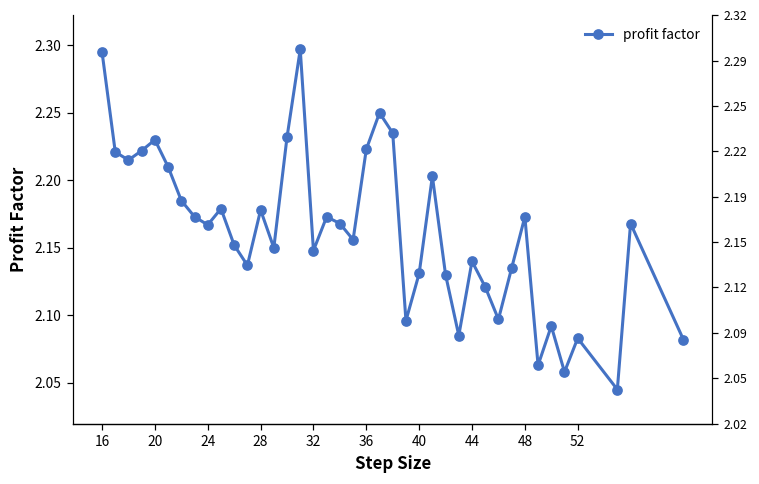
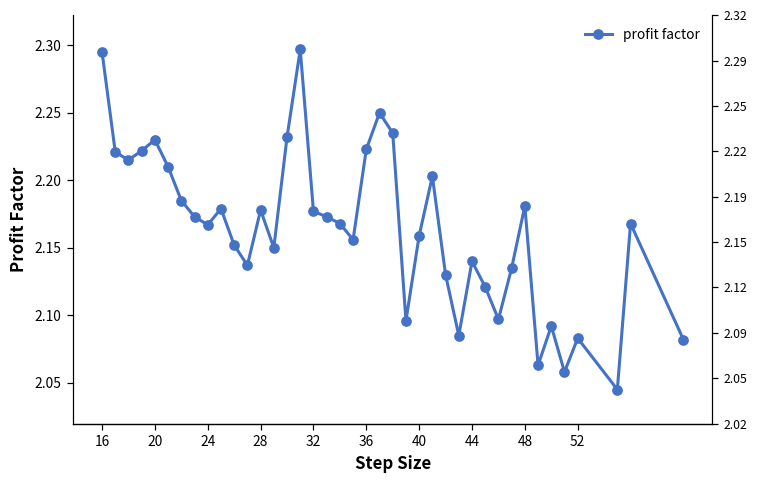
32: 2.148 -> 2.177
40: 2.131 -> 2.159
48: 2.173 -> 2.181
